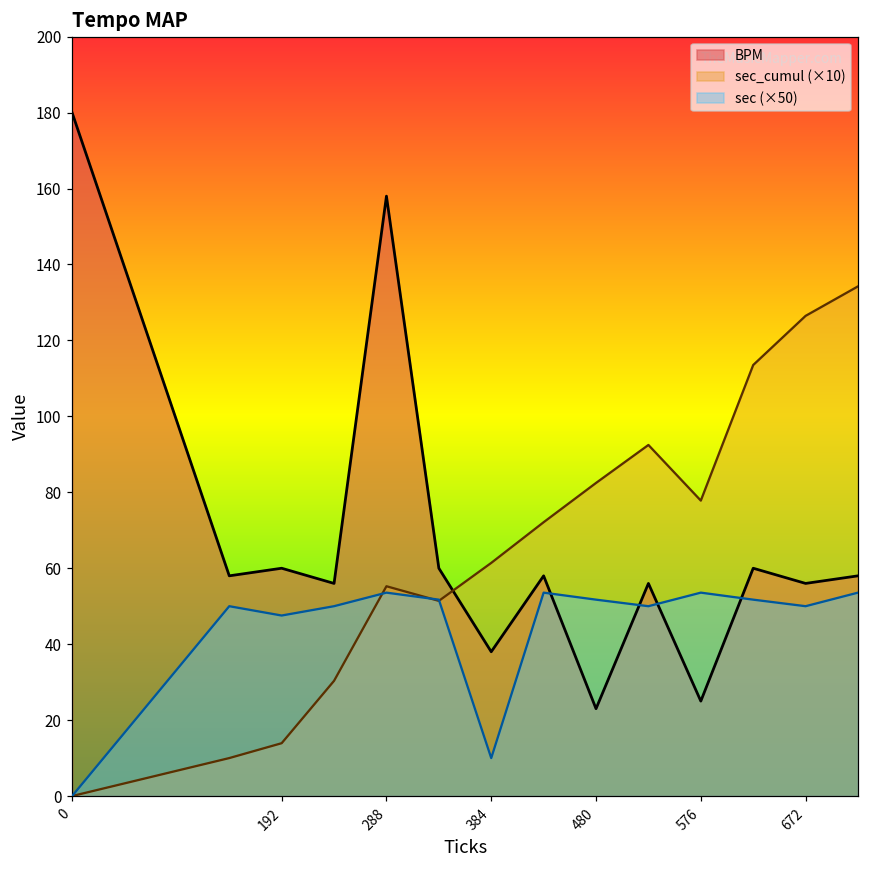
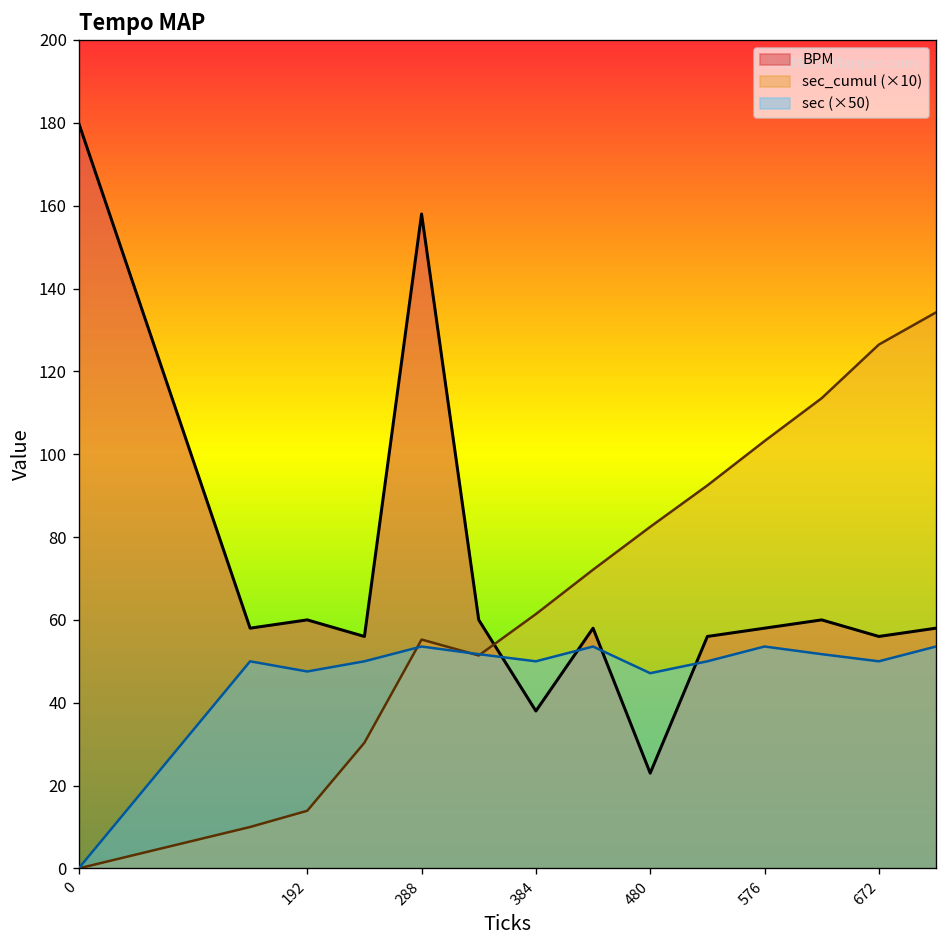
sec (×50), 384: 10 -> 50
sec (×50), 480: 52 -> 47
BPM, 576: 25 -> 58
sec_cumul (×10), 576: 78 -> 103
